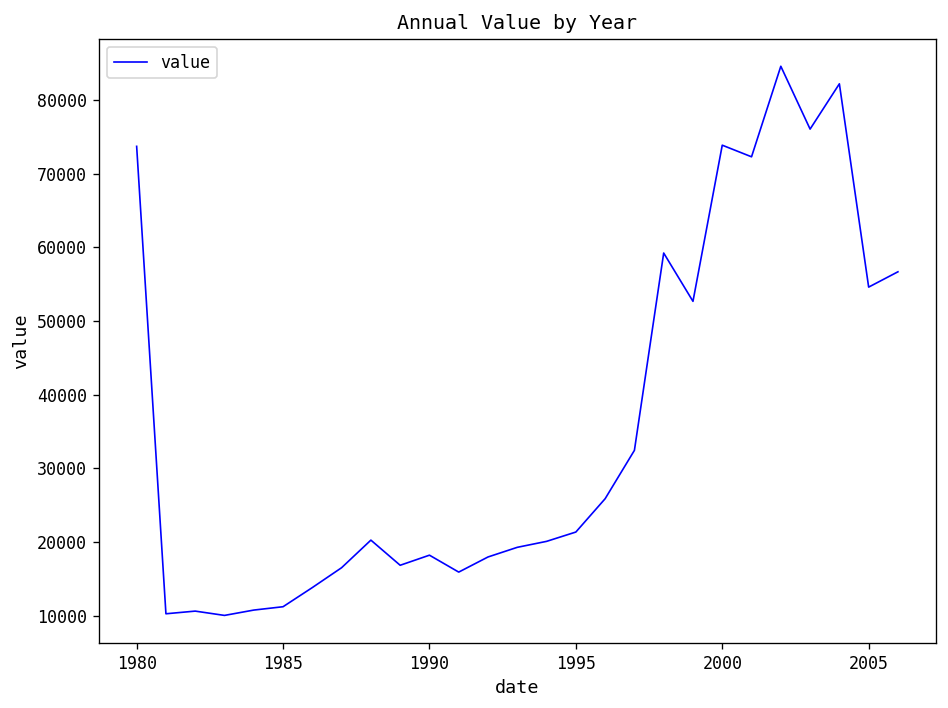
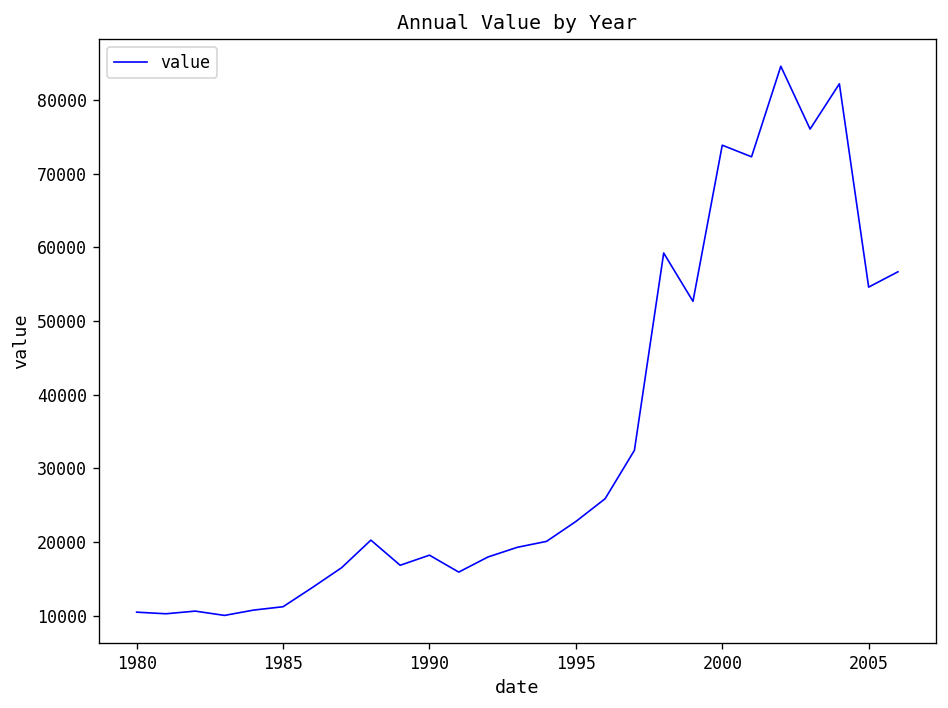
1980: 74000 -> 10000
1995: 21000 -> 23000
